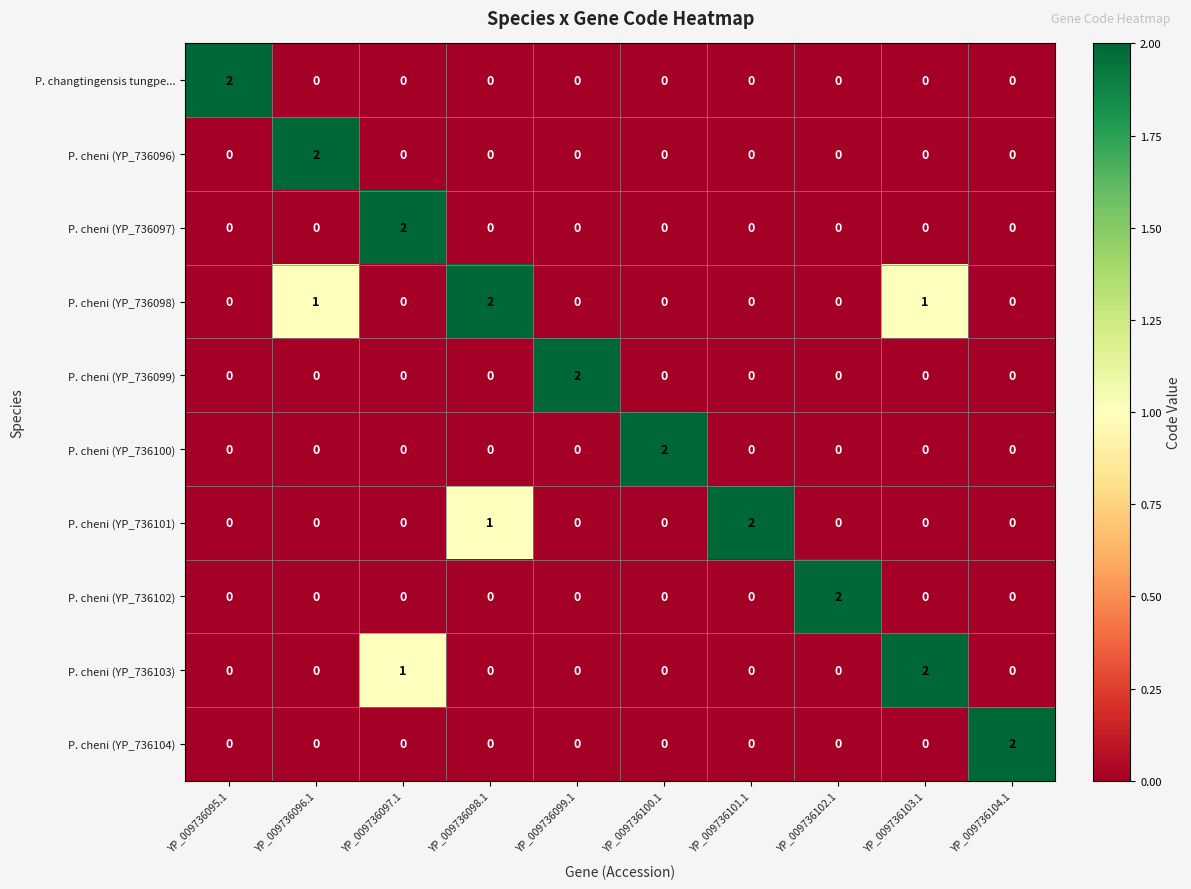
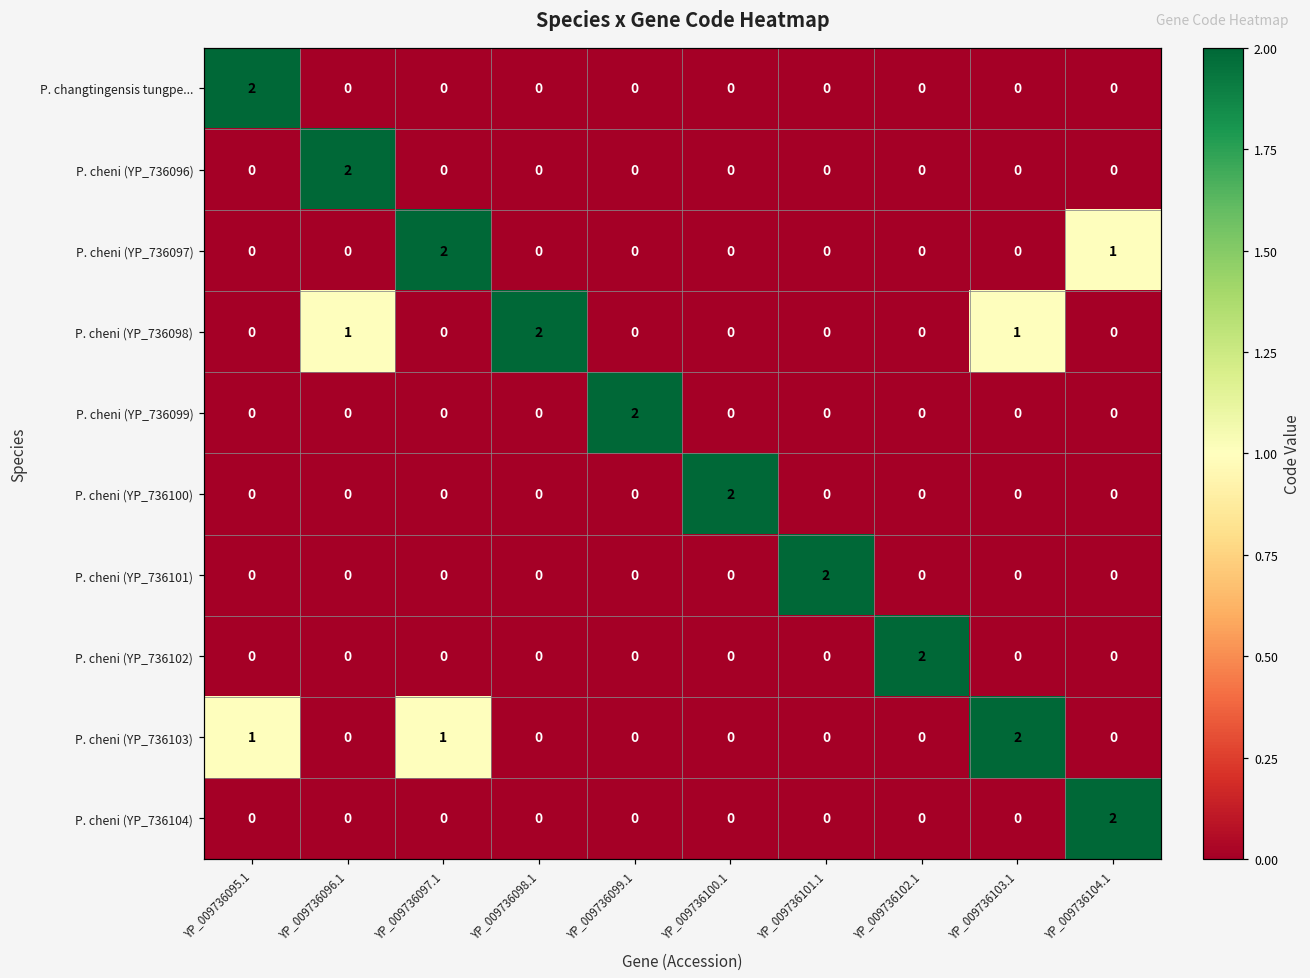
P. cheni (YP_736097), YP_009736104.1: 0 -> 1
P. cheni (YP_736101), YP_009736098.1: 1 -> 0
P. cheni (YP_736103), YP_009736095.1: 0 -> 1
